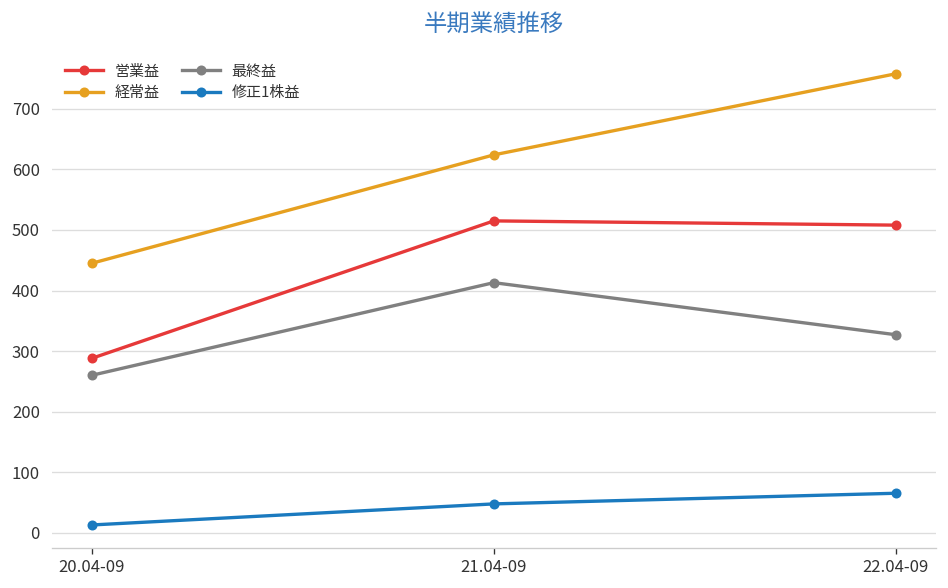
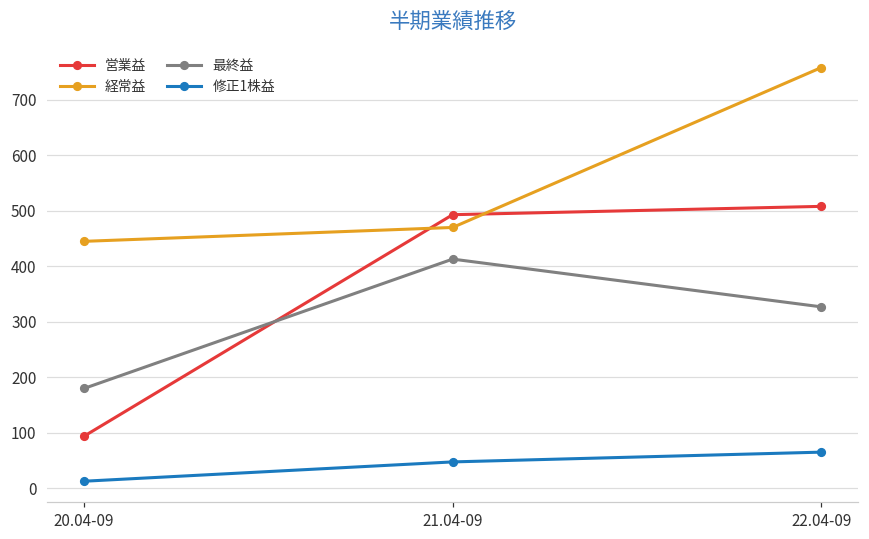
営業益, 20.04-09: 290 -> 90
最終益, 20.04-09: 260 -> 180
営業益, 21.04-09: 520 -> 490
経常益, 21.04-09: 620 -> 470
